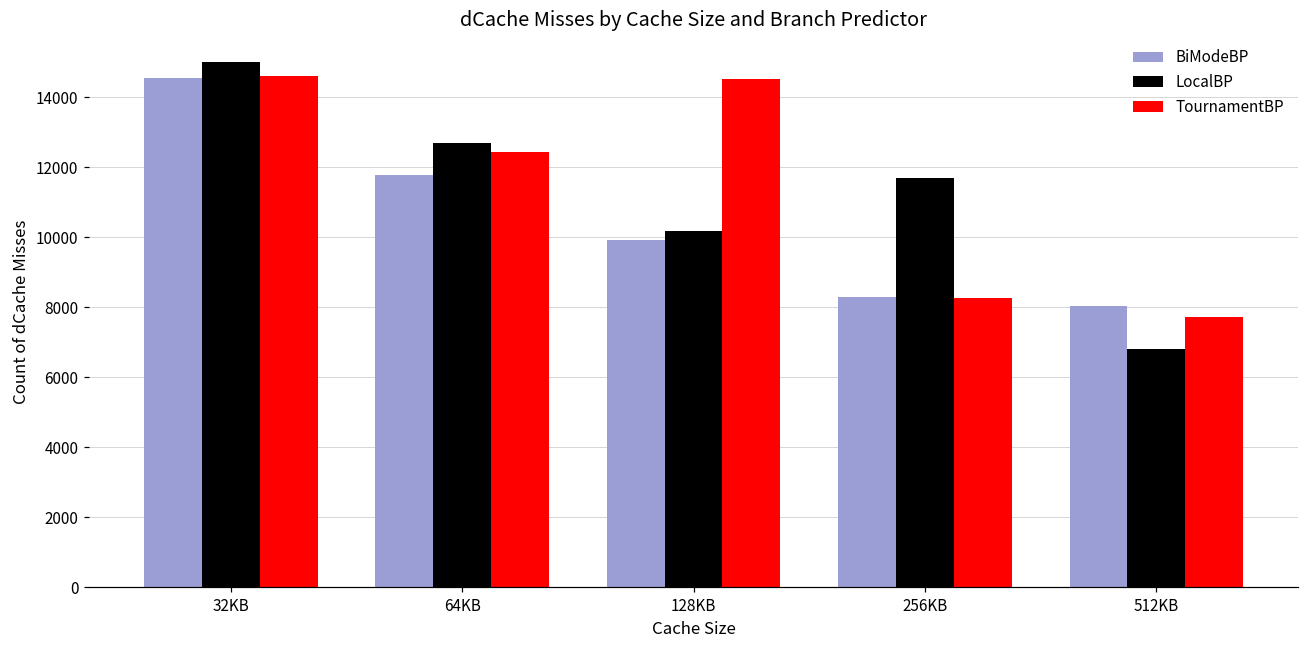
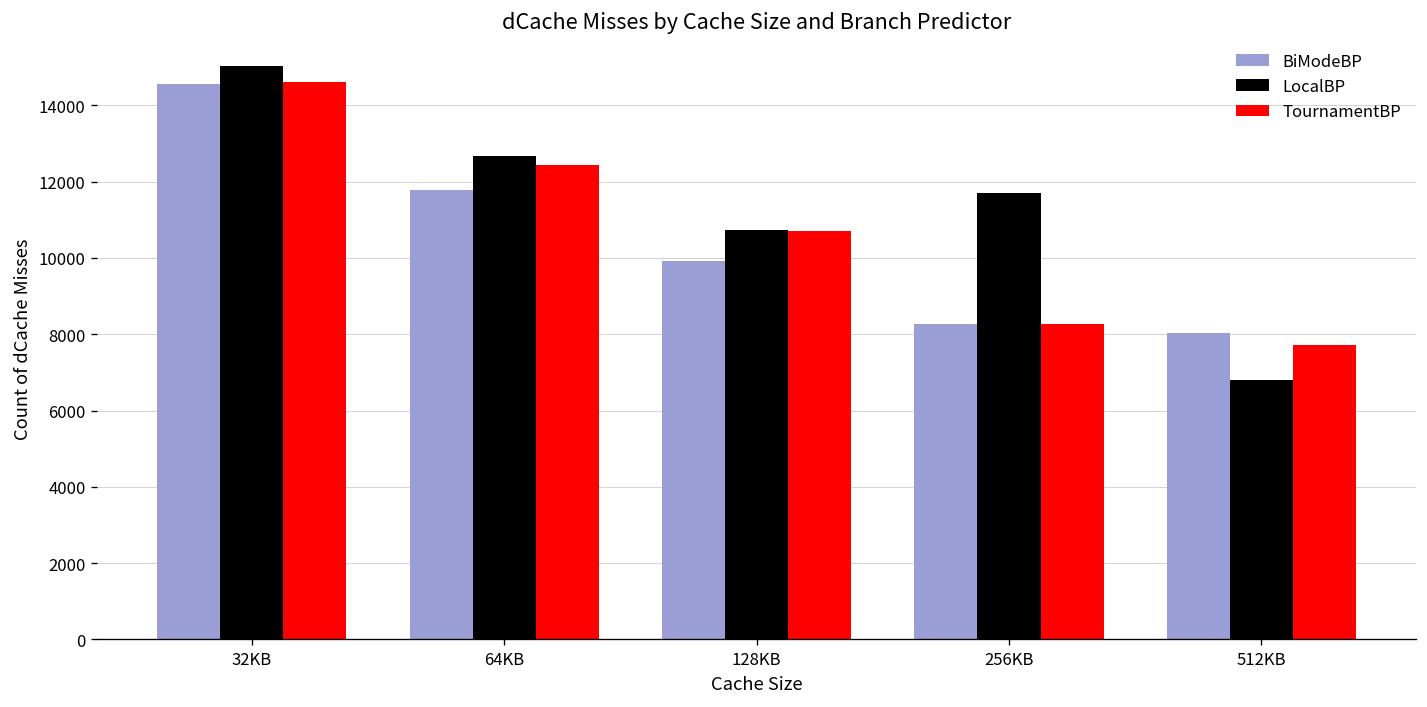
LocalBP, 128KB: 10200 -> 10700
TournamentBP, 128KB: 14500 -> 10700
